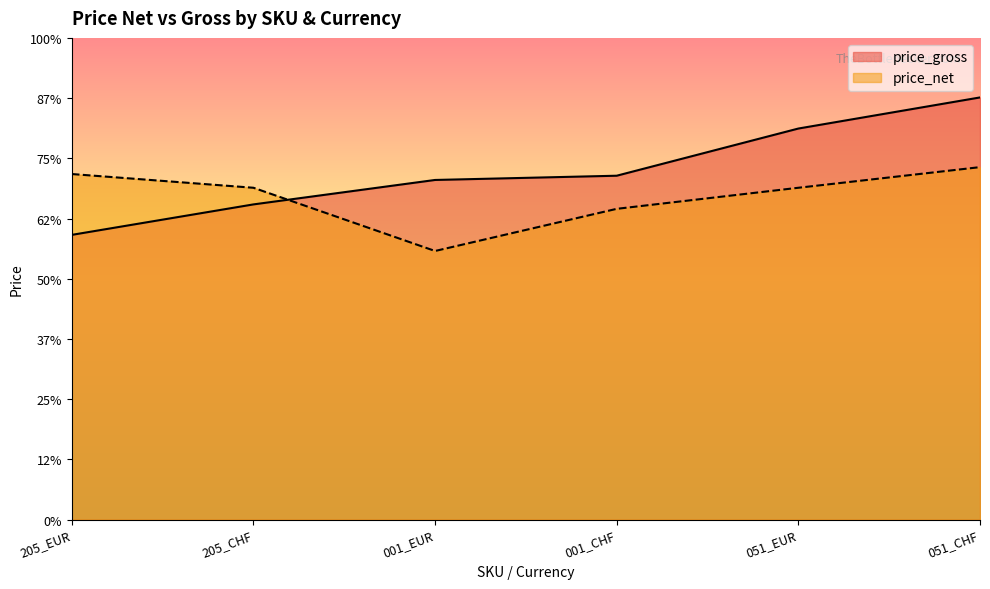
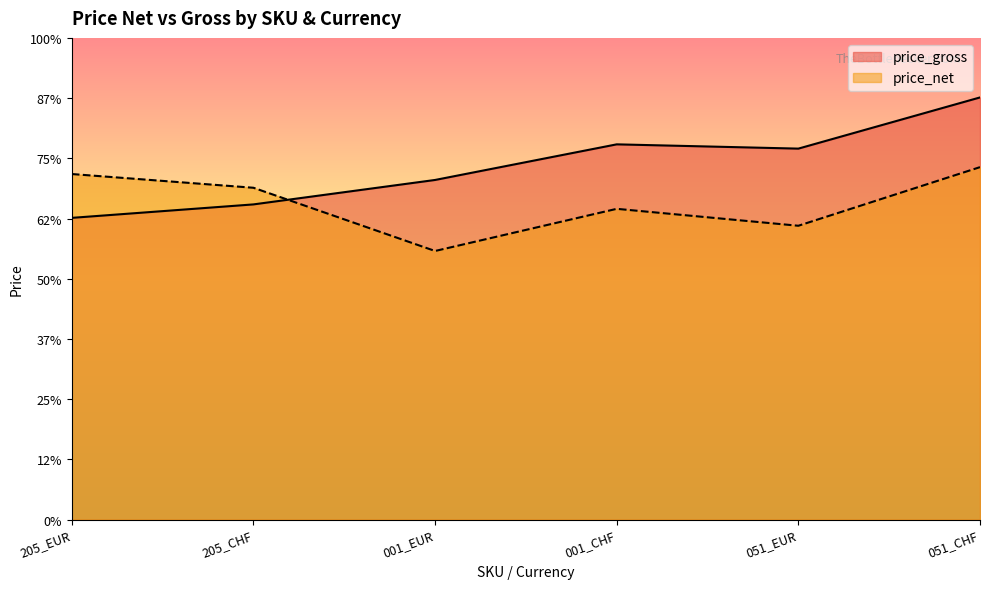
price_gross, 205_EUR: 59% -> 63%
price_gross, 001_CHF: 71% -> 78%
price_gross, 051_EUR: 81% -> 77%
price_net, 051_EUR: 69% -> 61%
